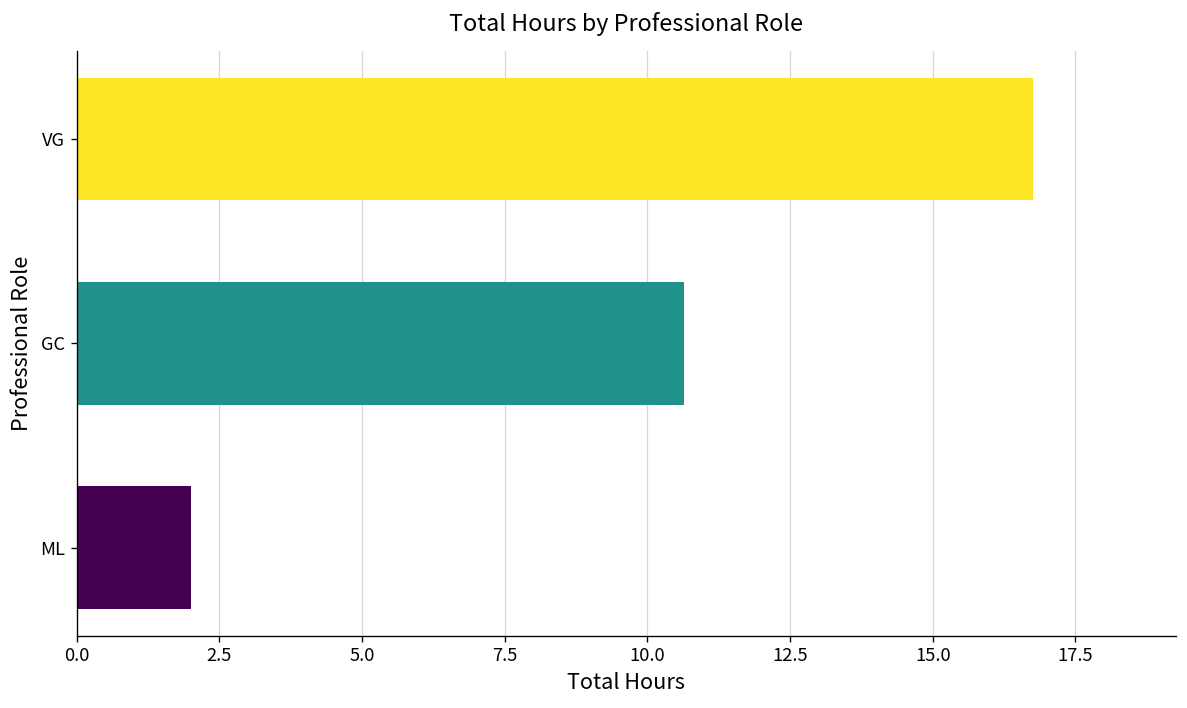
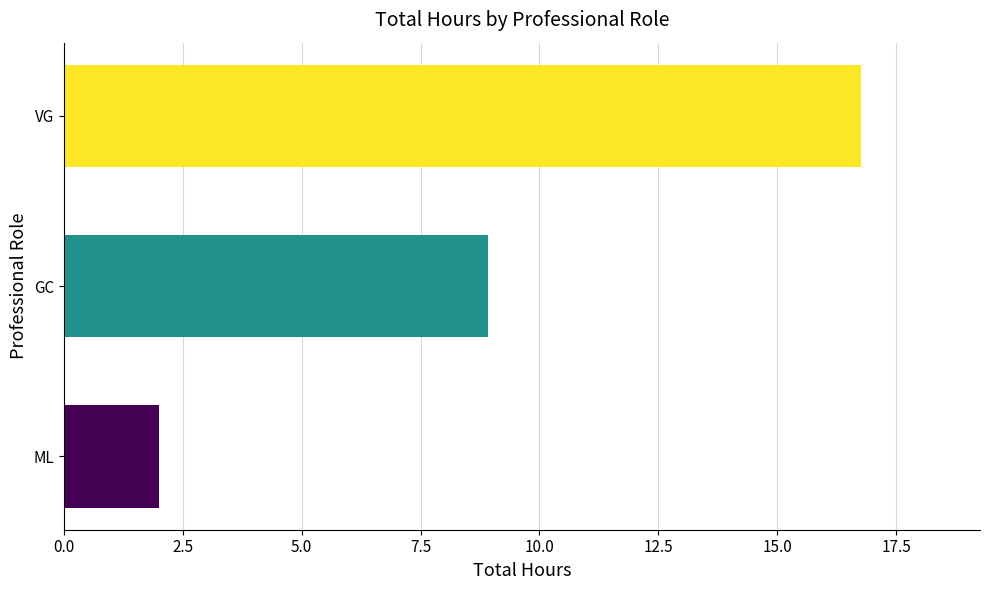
GC: 10.7 -> 8.9
